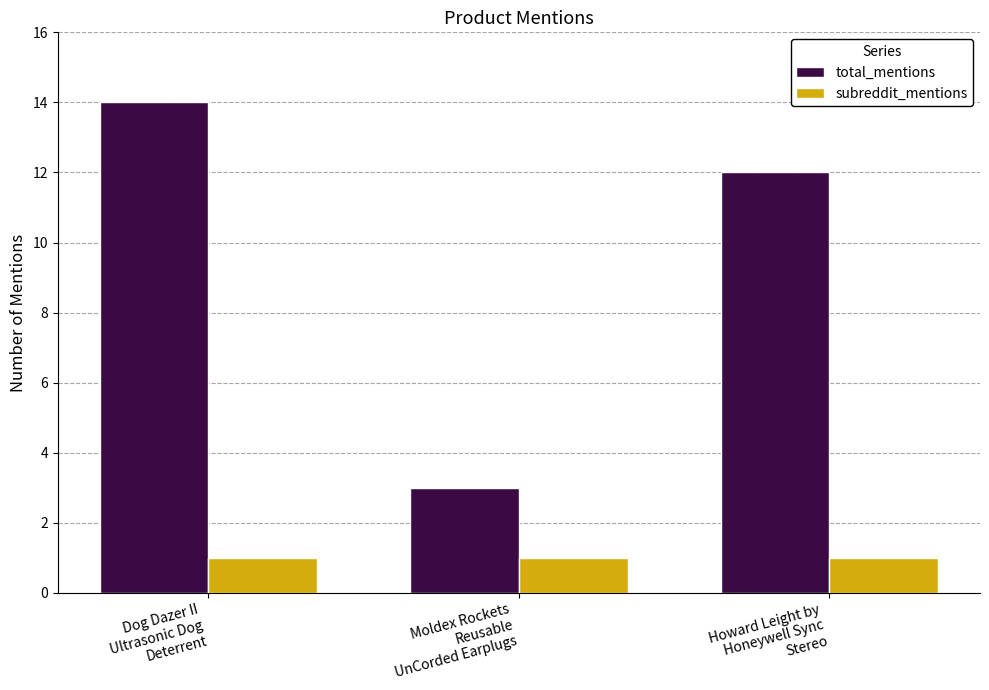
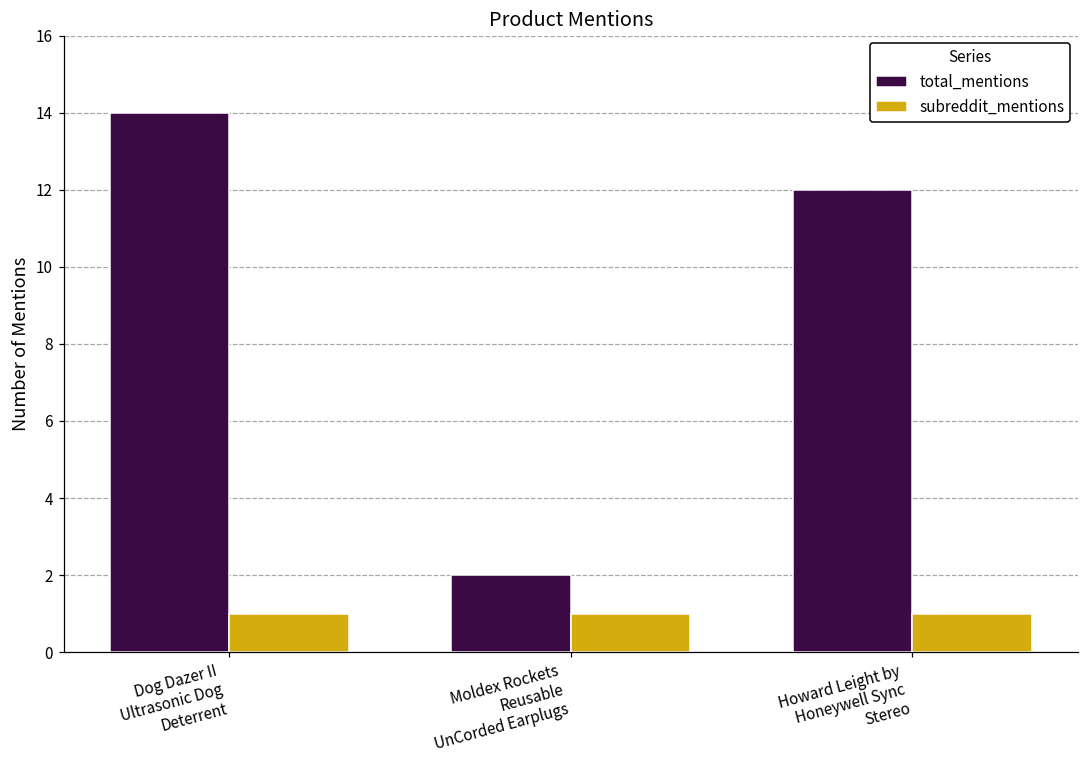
total_mentions, Moldex Rockets Reusable UnCorded Earplugs: 3 -> 2
